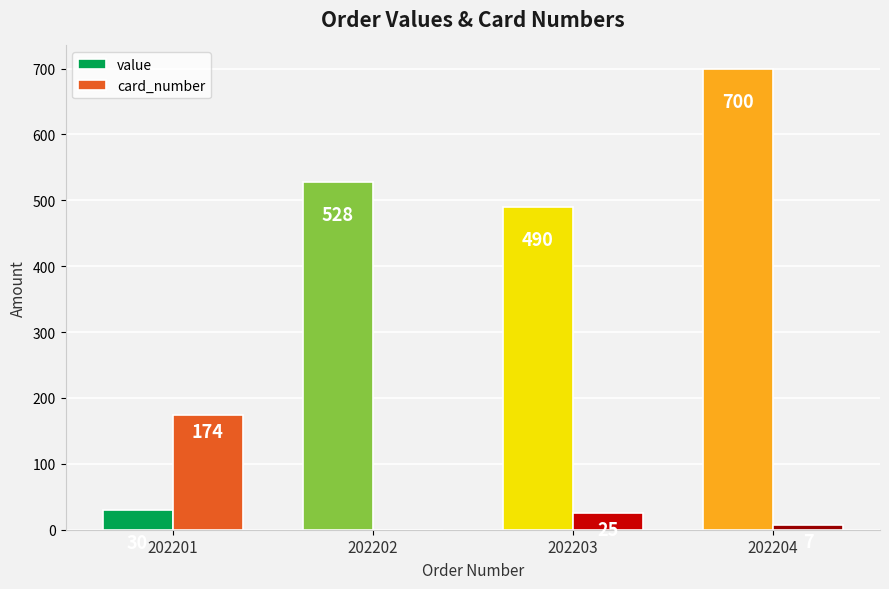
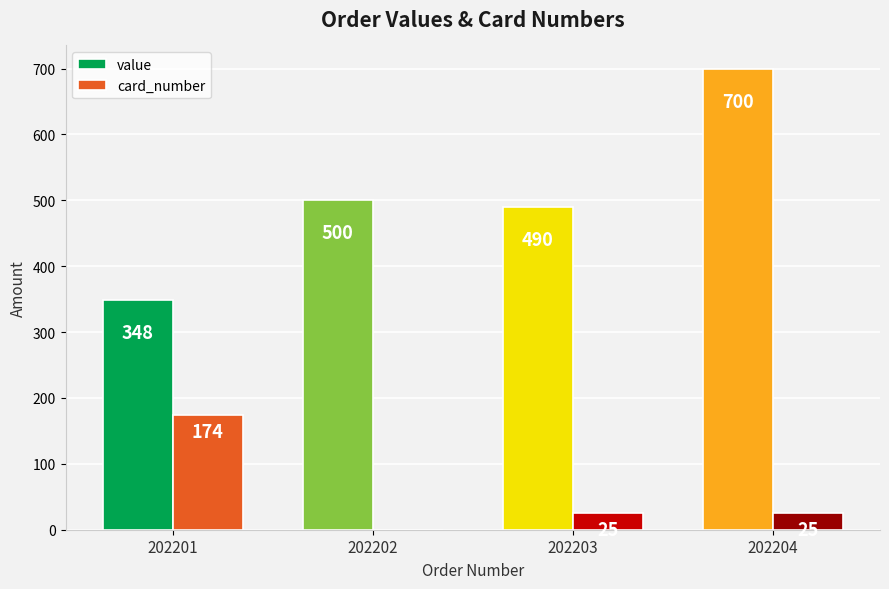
value, 202201: 30 -> 350
value, 202202: 528 -> 500
card_number, 202204: 10 -> 30
